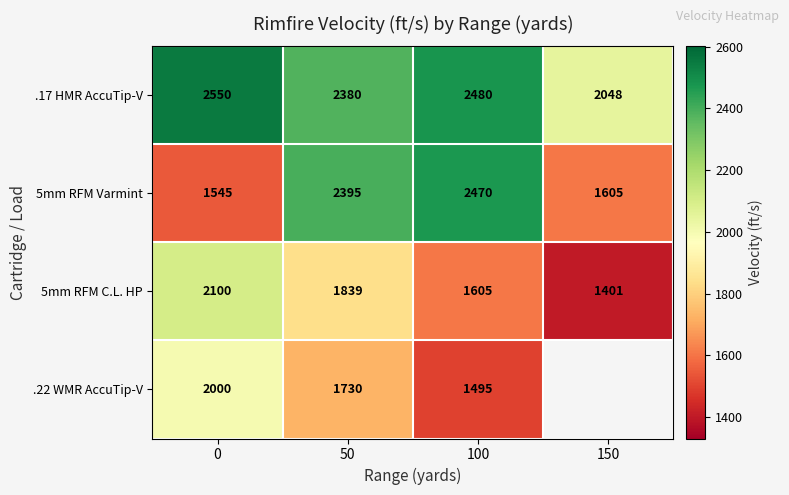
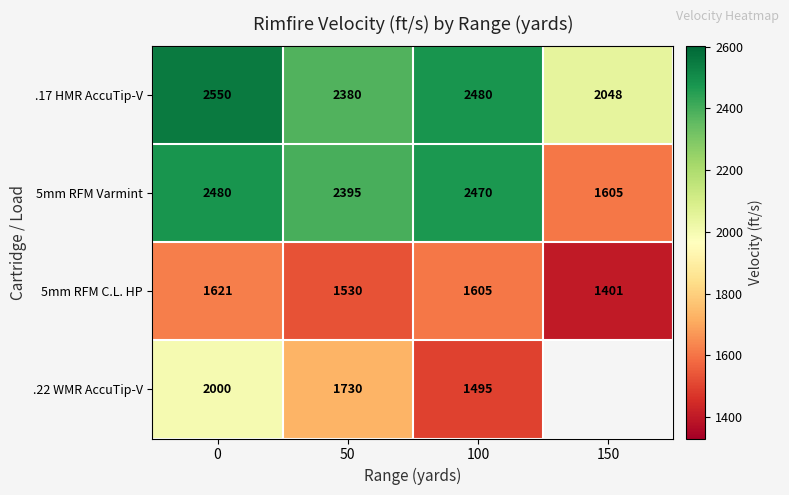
5mm RFM Varmint, 0: 1545 -> 2480
5mm RFM C.L. HP, 0: 2100 -> 1621
5mm RFM C.L. HP, 50: 1839 -> 1530
